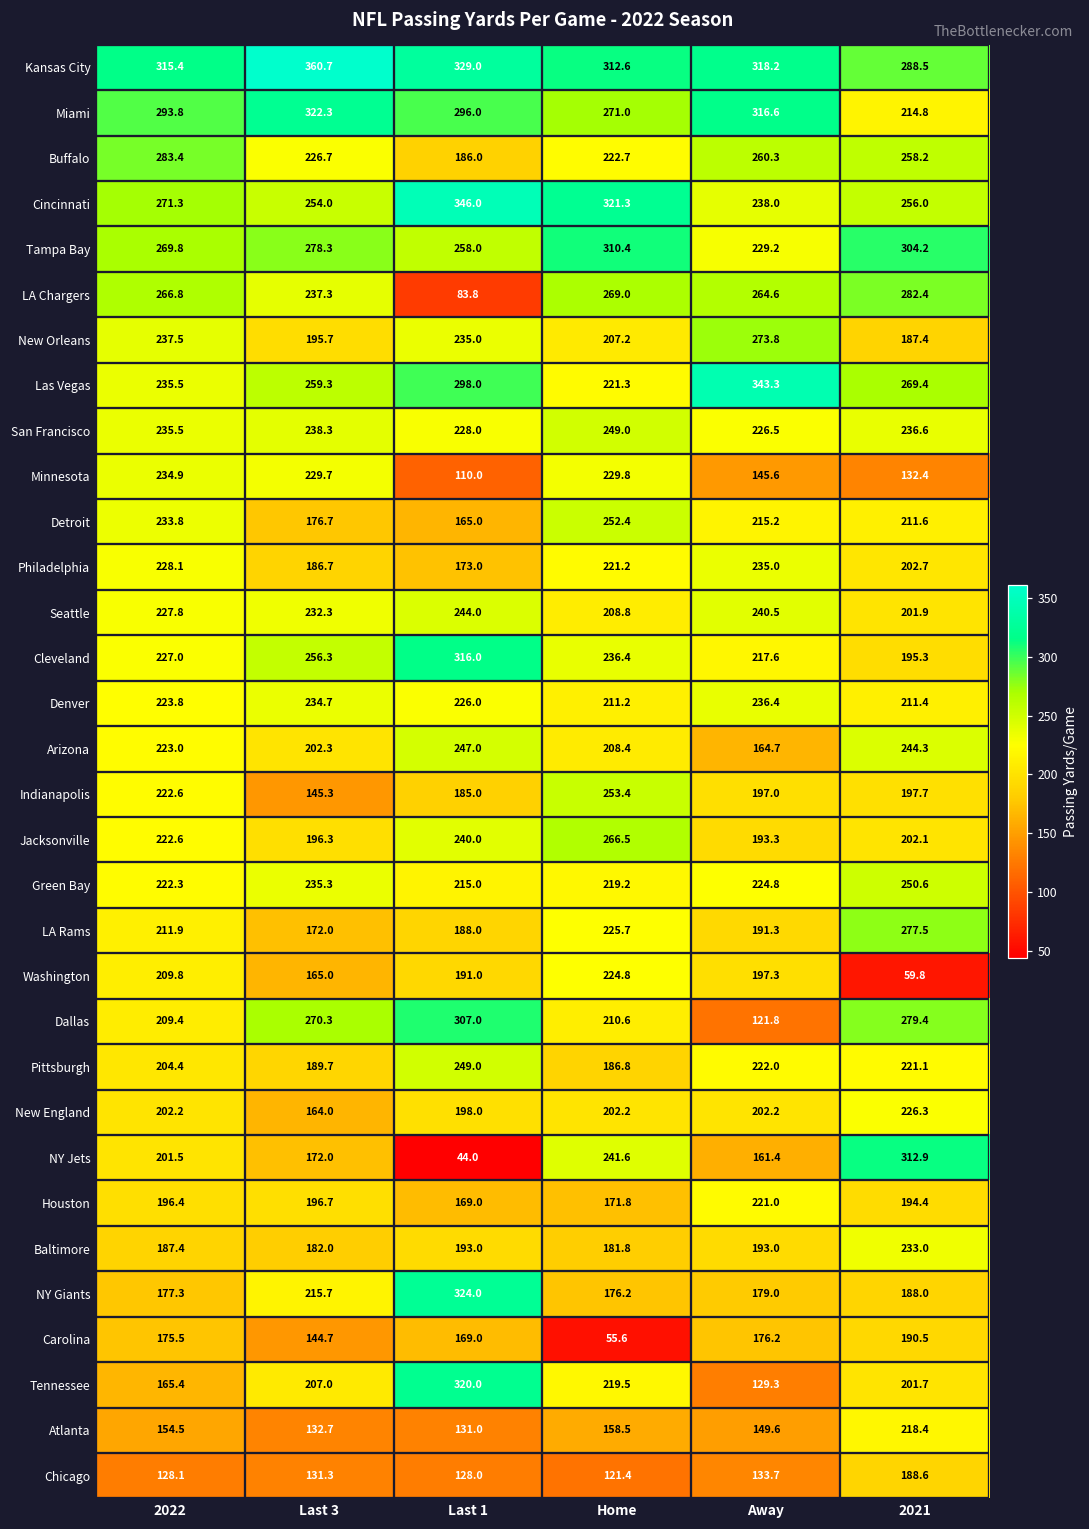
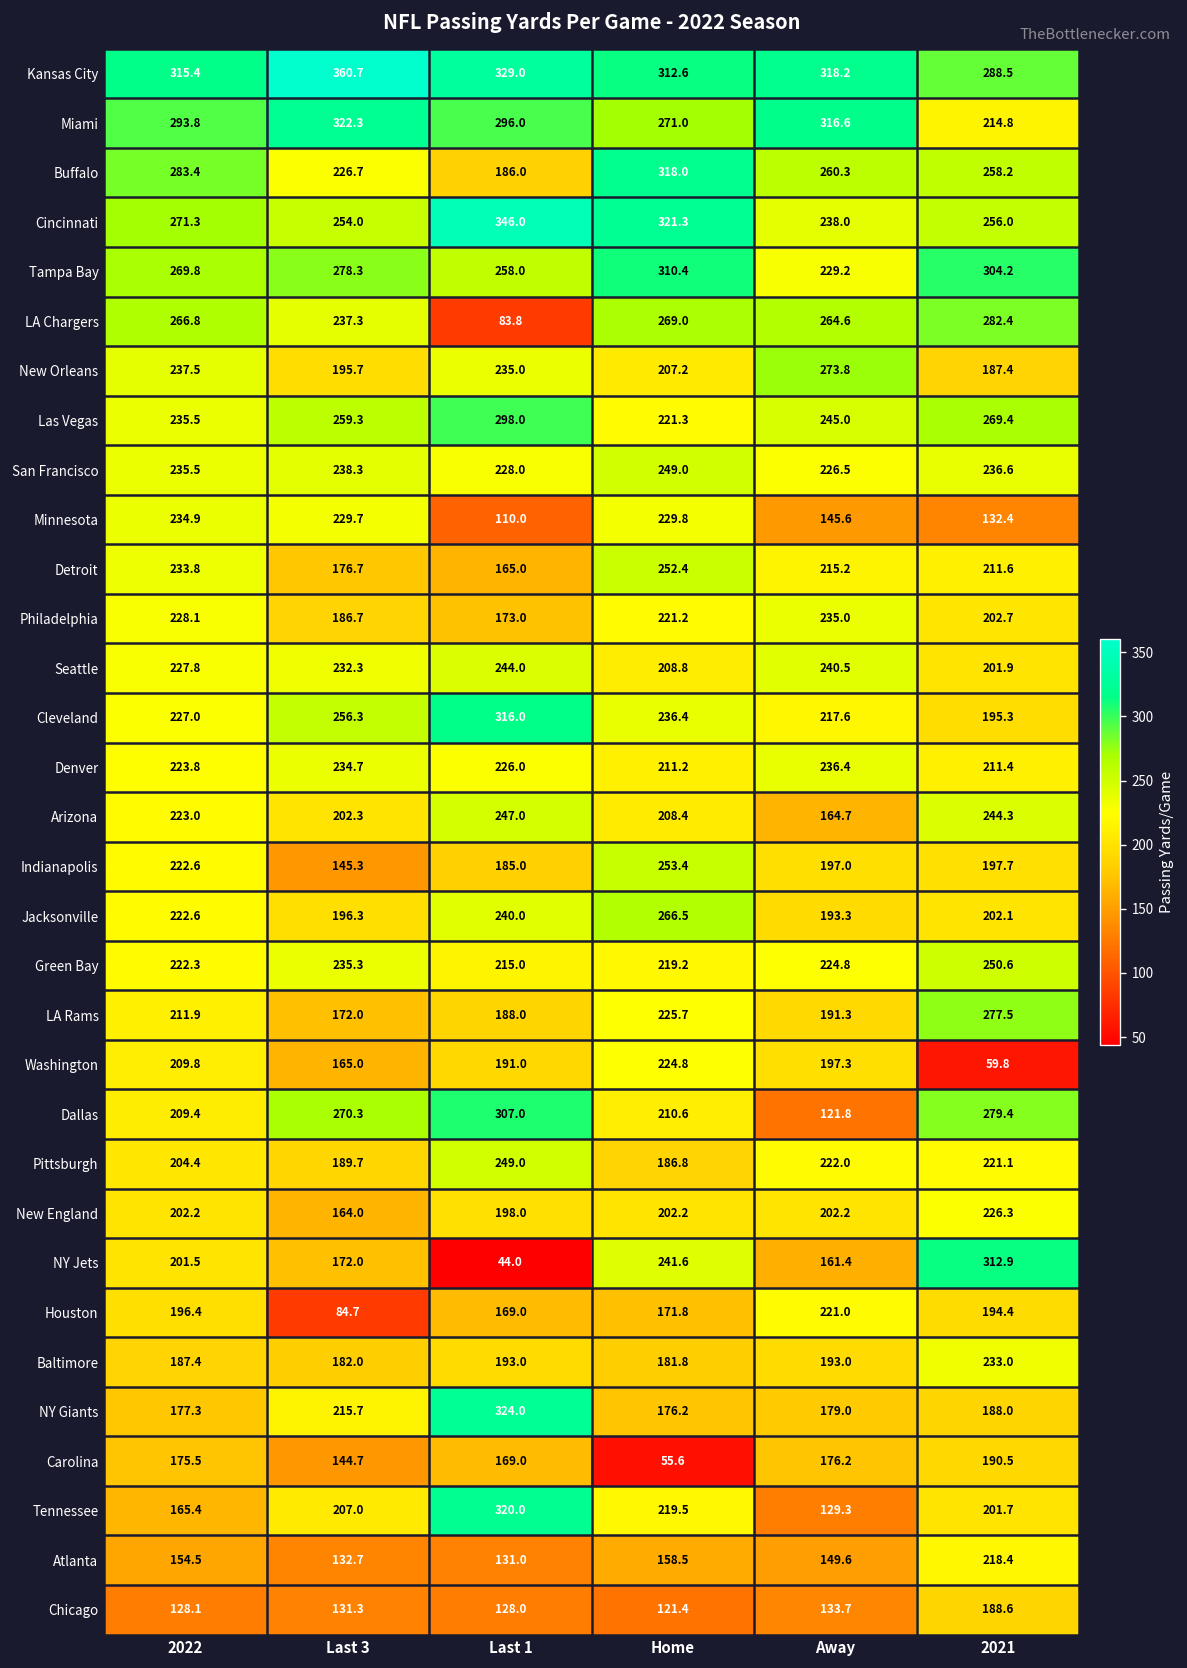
Buffalo, Home: 222.7 -> 318.0
Las Vegas, Away: 343.3 -> 245.0
Houston, Last 3: 196.7 -> 84.7
